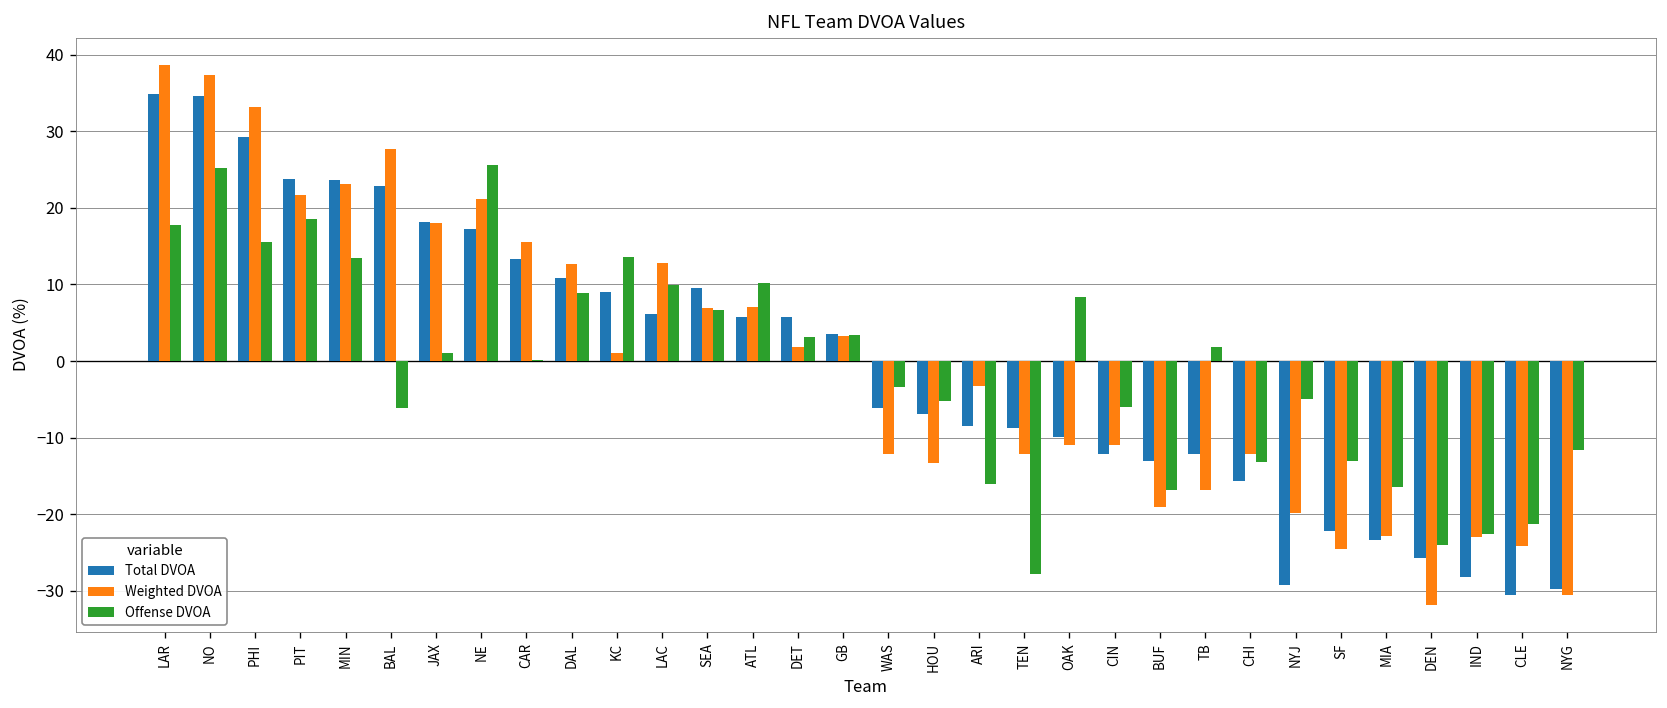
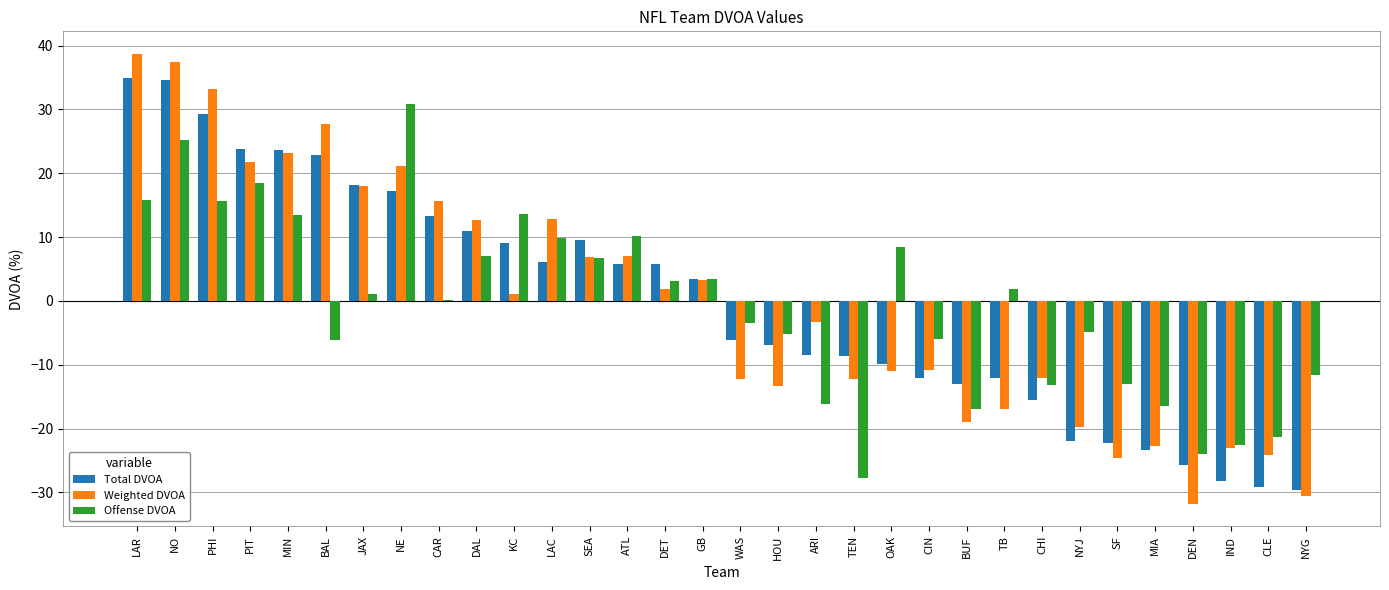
Offense DVOA, LAR: 18 -> 16
Offense DVOA, NE: 26 -> 31
Offense DVOA, DAL: 9 -> 7
Total DVOA, NYJ: -29 -> -22
Total DVOA, CLE: -31 -> -29
